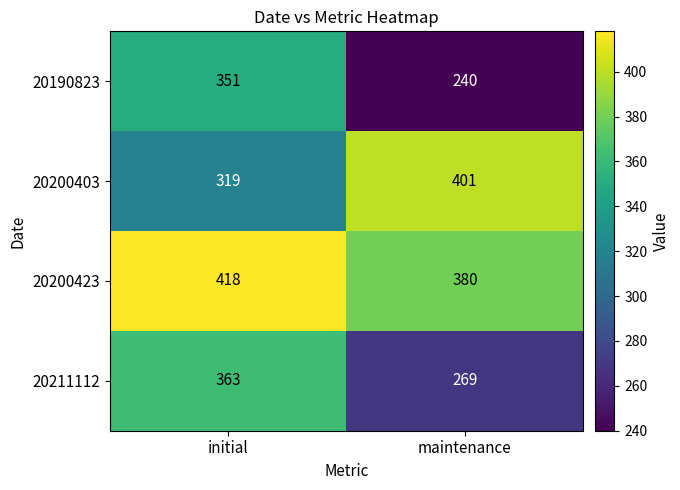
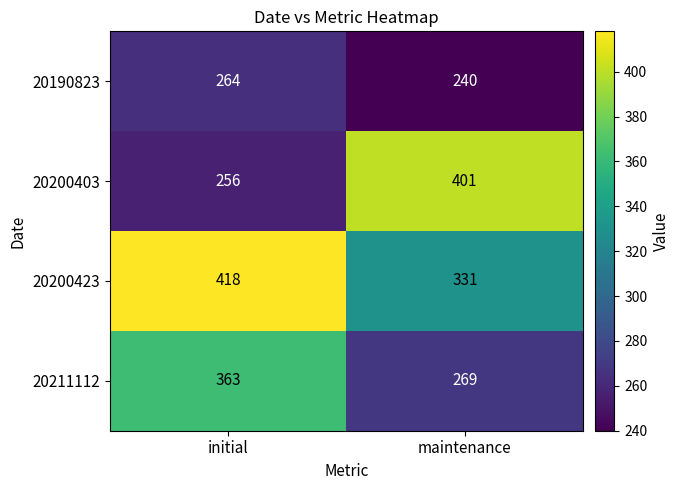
20190823, initial: 351 -> 264
20200403, initial: 319 -> 256
20200423, maintenance: 380 -> 331
